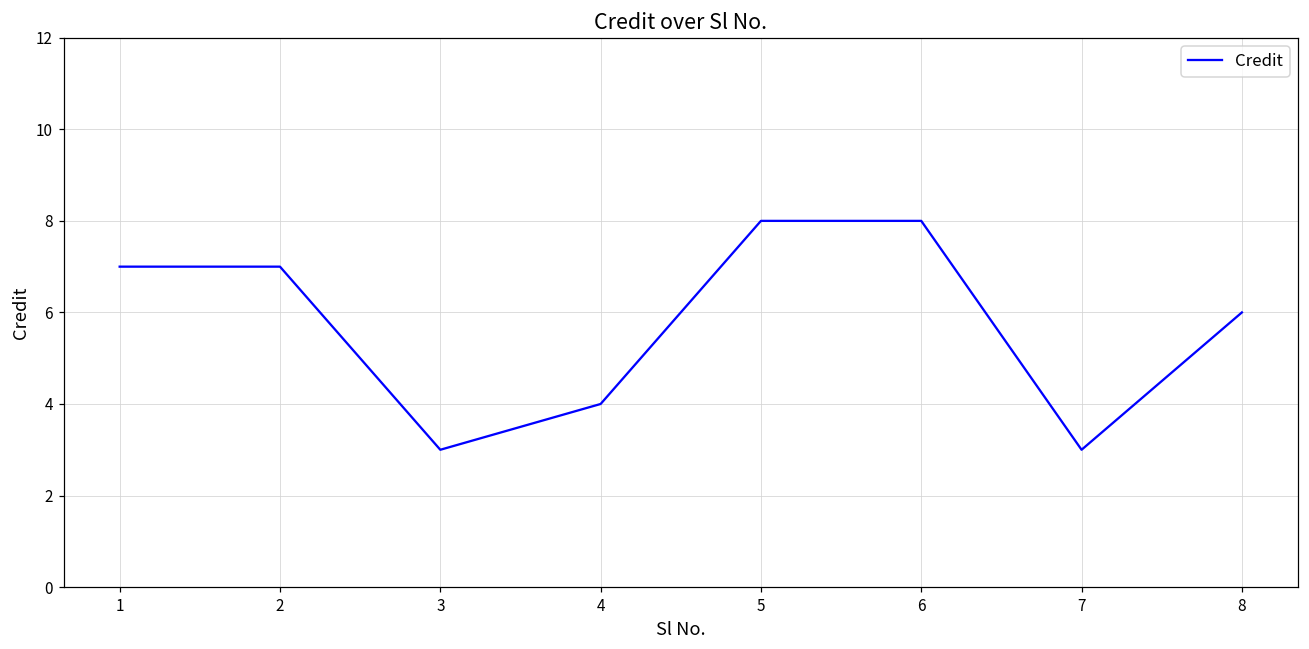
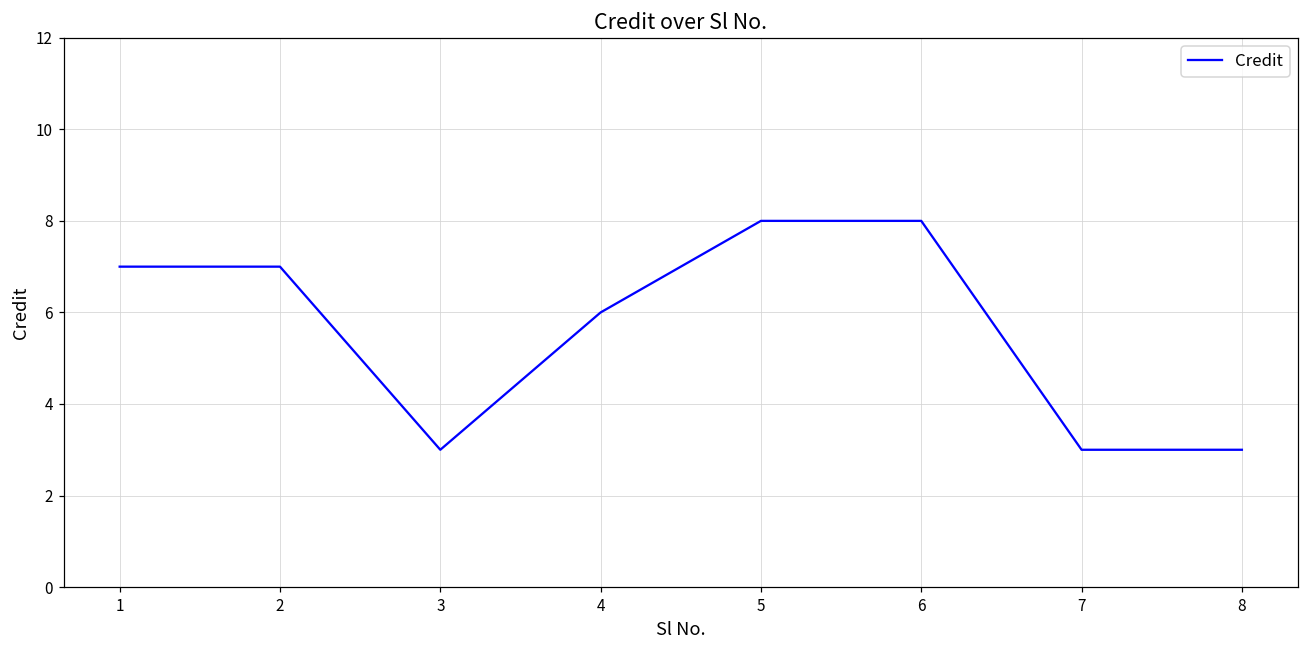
4: 4 -> 6
8: 6 -> 3
